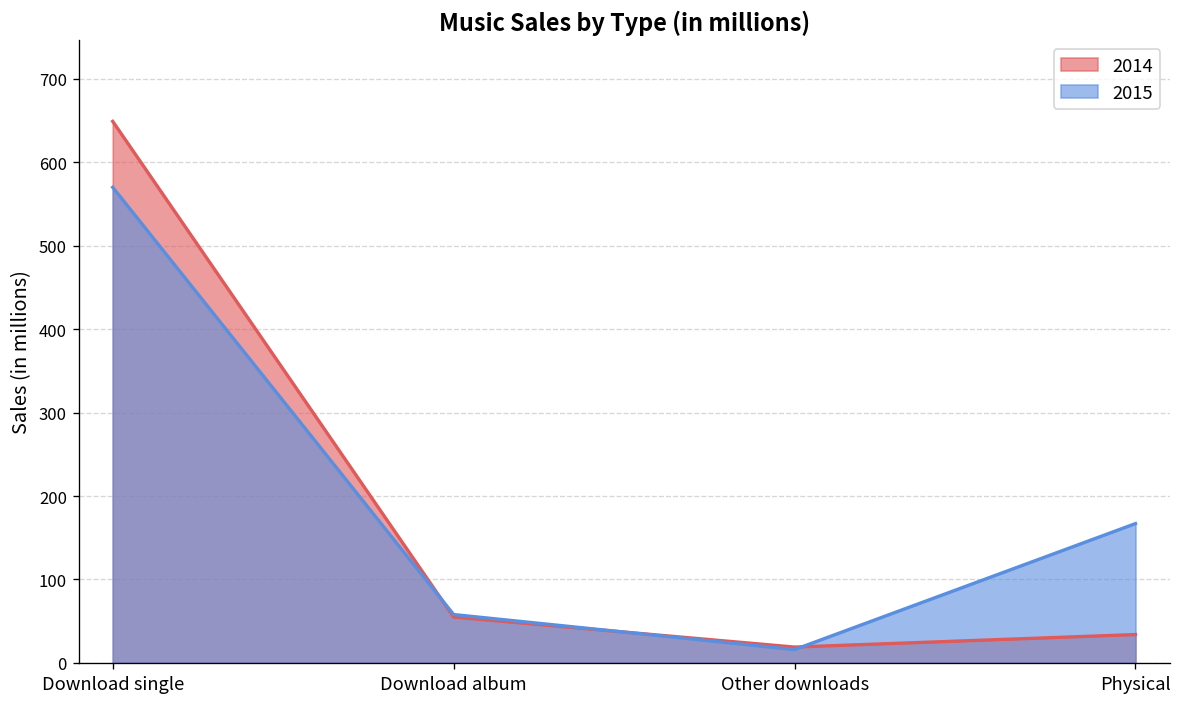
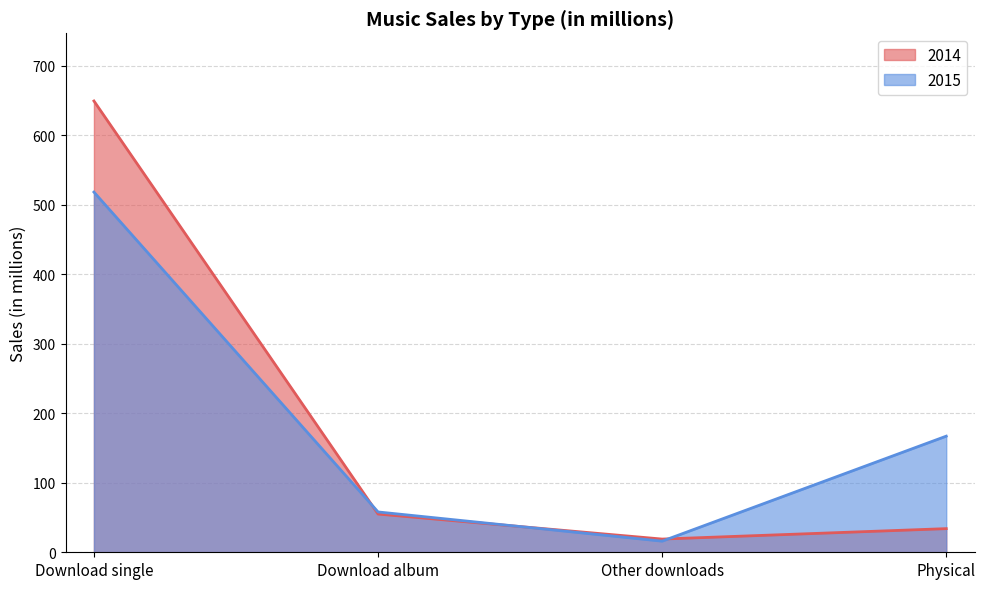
2015, Download single: 570 -> 520
